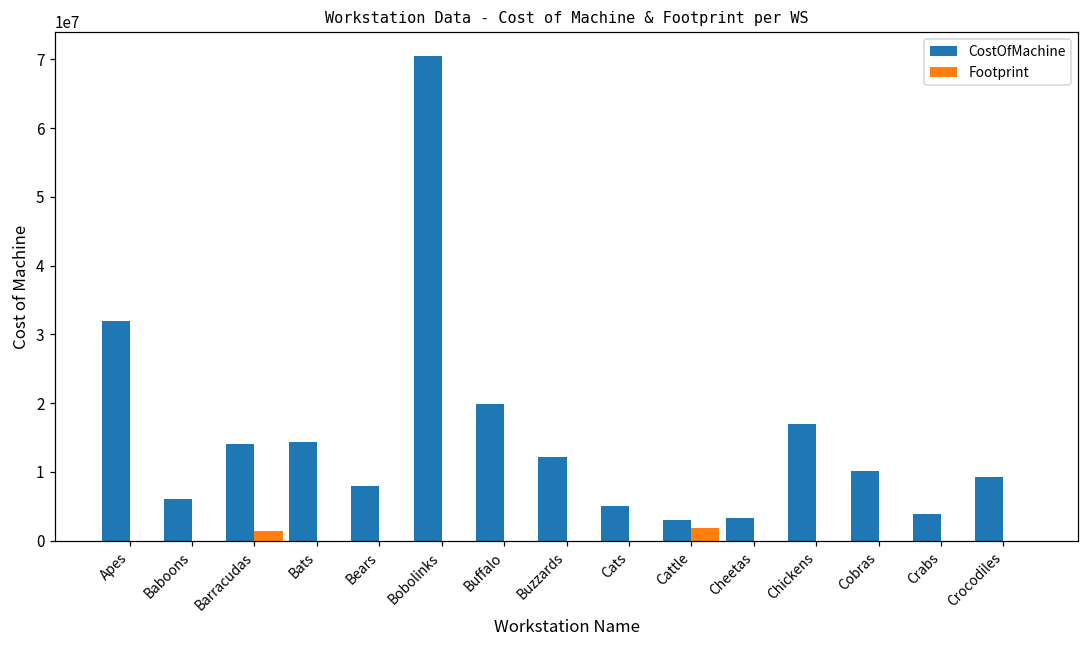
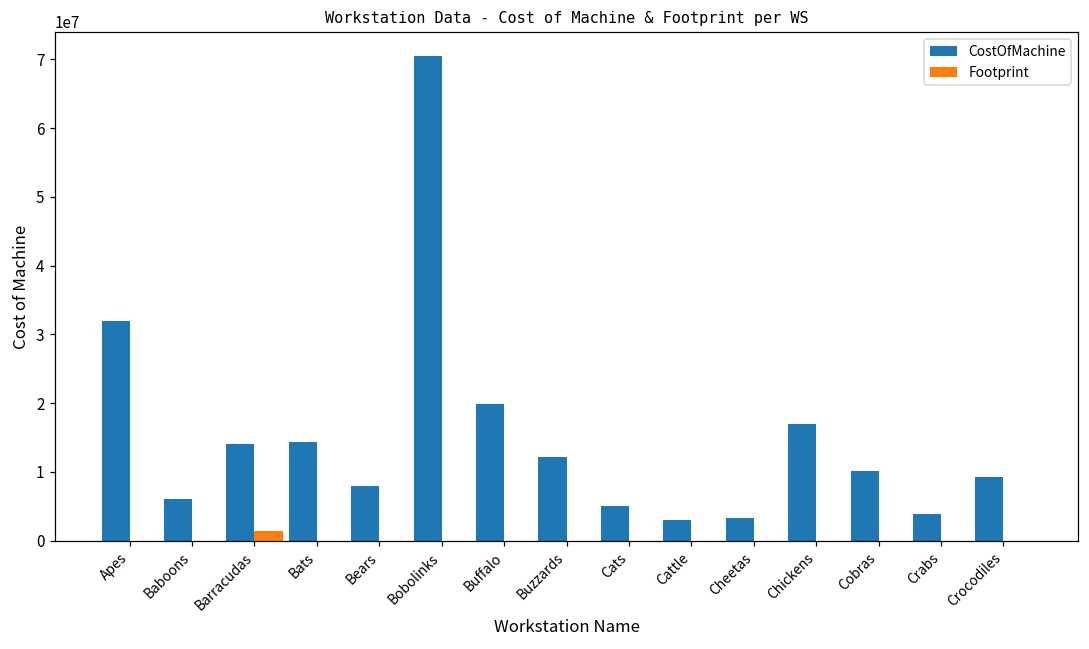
Footprint, Cattle: 2000000 -> 0
